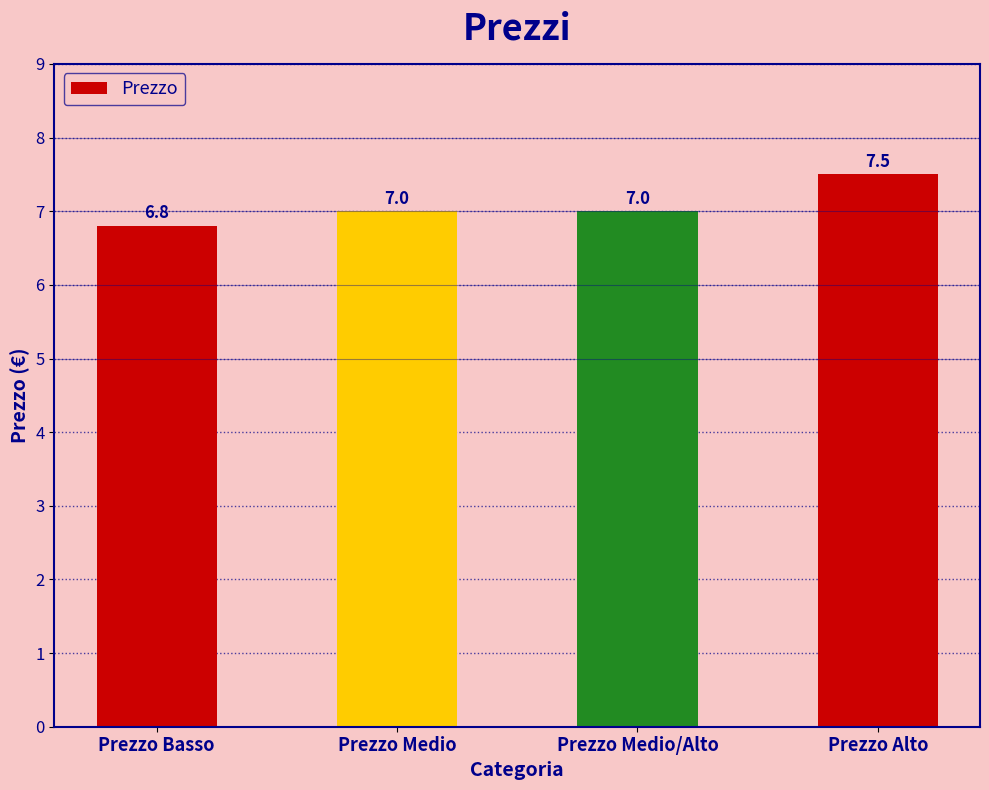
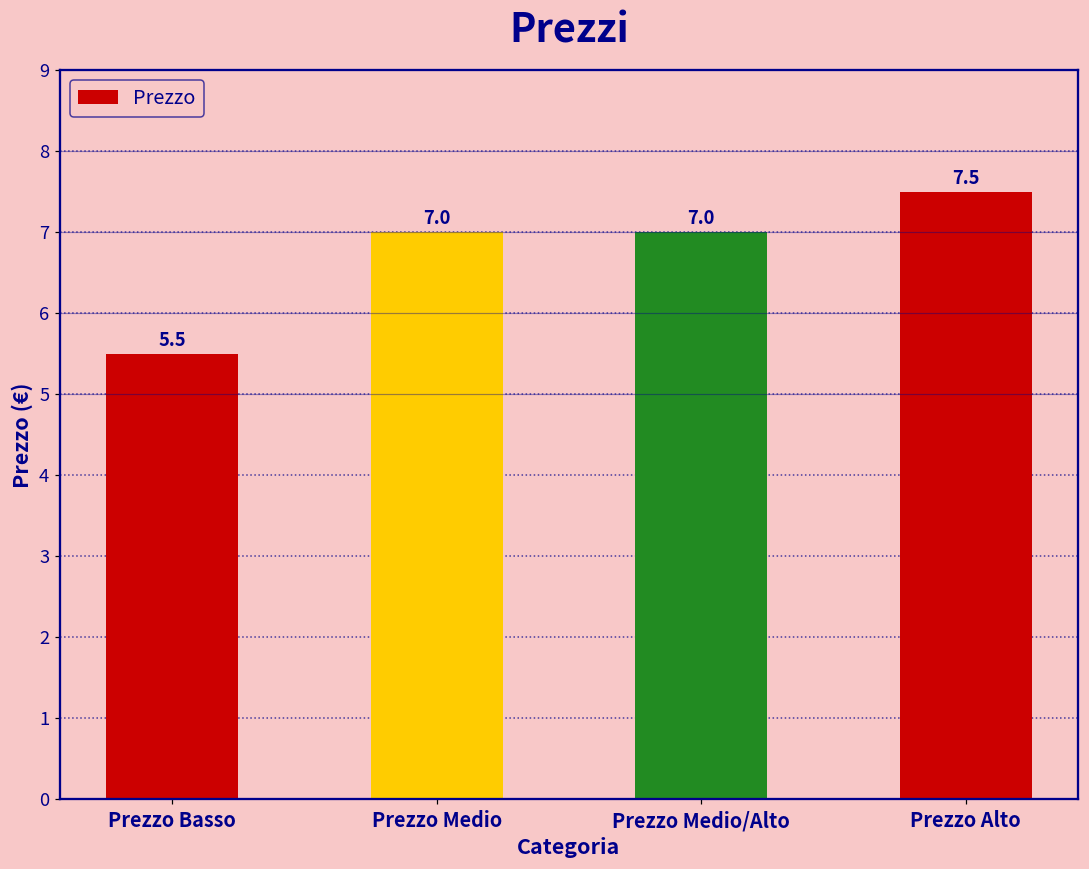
Prezzo Basso: 6.8 -> 5.5
